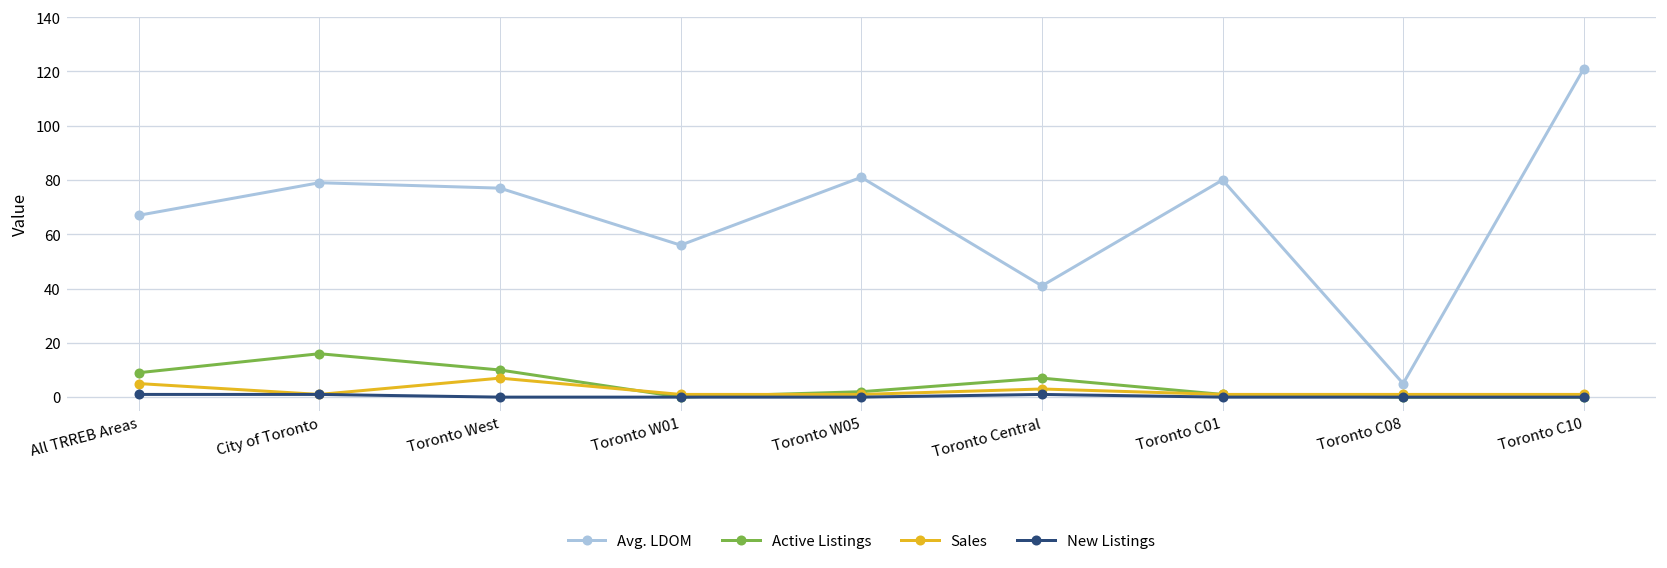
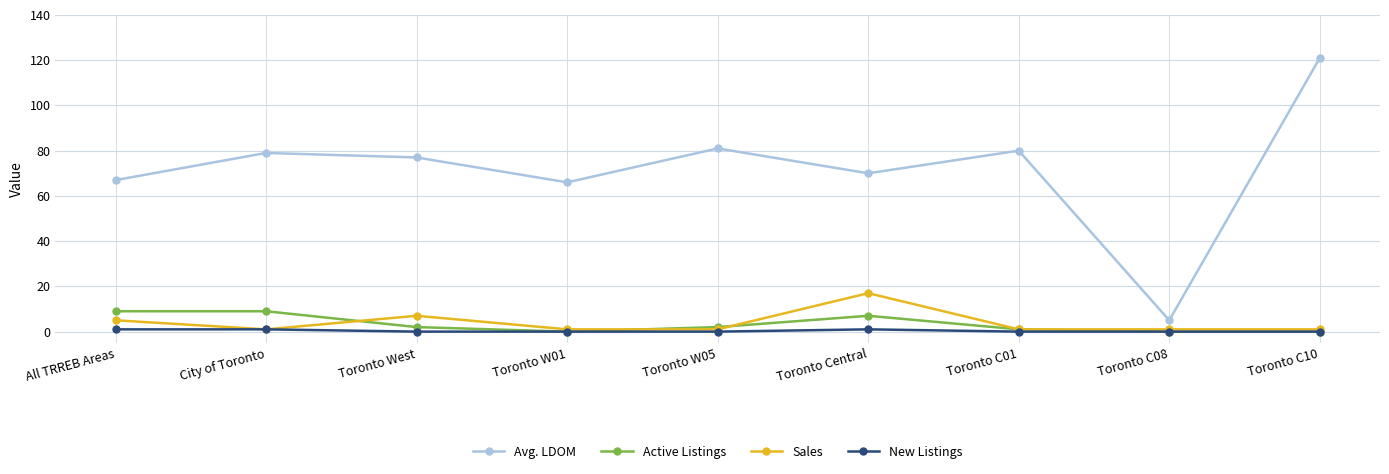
Active Listings, City of Toronto: 16 -> 9
Active Listings, Toronto West: 10 -> 2
Avg. LDOM, Toronto W01: 56 -> 66
Avg. LDOM, Toronto Central: 41 -> 70
Sales, Toronto Central: 3 -> 17
